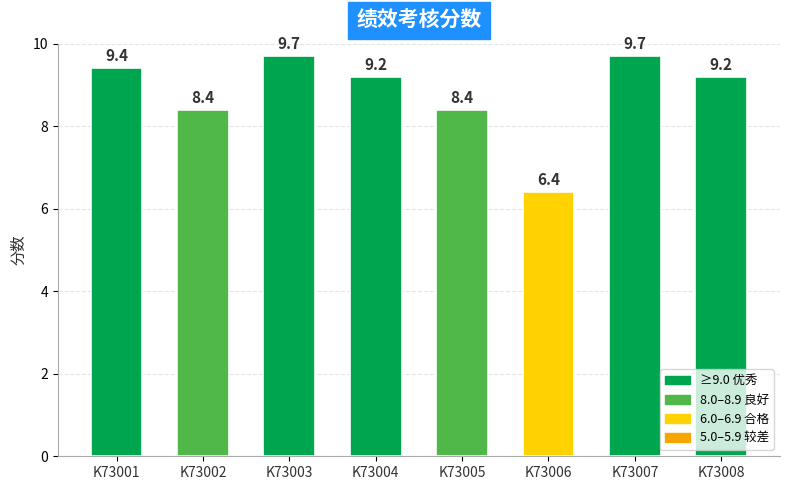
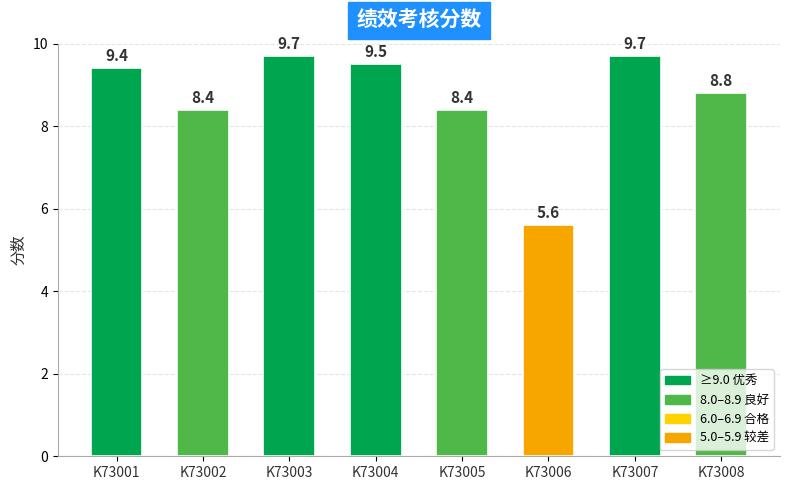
K73004: 9.2 -> 9.5
K73006: 6.4 -> 5.6
K73008: 9.2 -> 8.8
